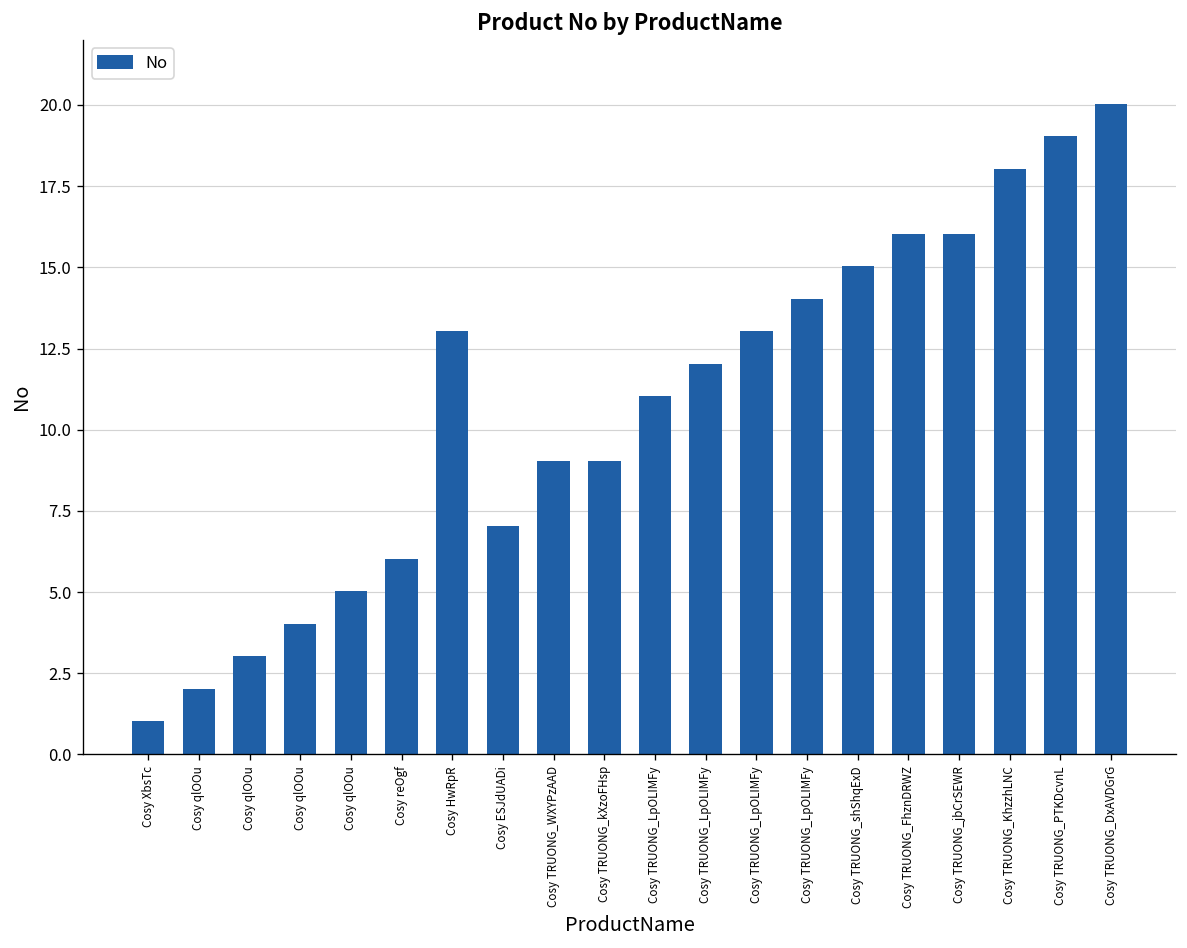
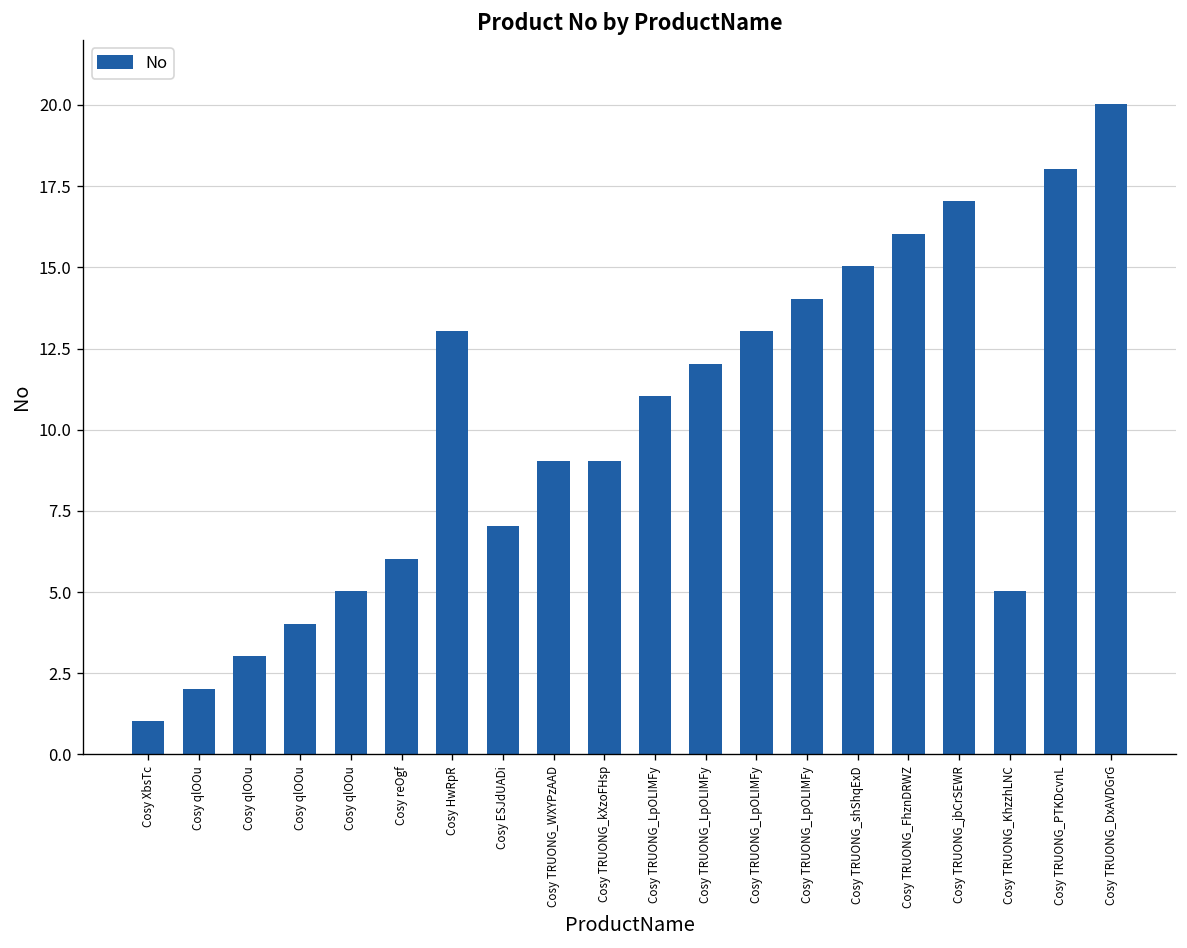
Cosy TRUONG_jbCrSEWR: 16 -> 17
Cosy TRUONG_KhzzhLNC: 18 -> 5
Cosy TRUONG_PTKDcvnL: 19 -> 18
